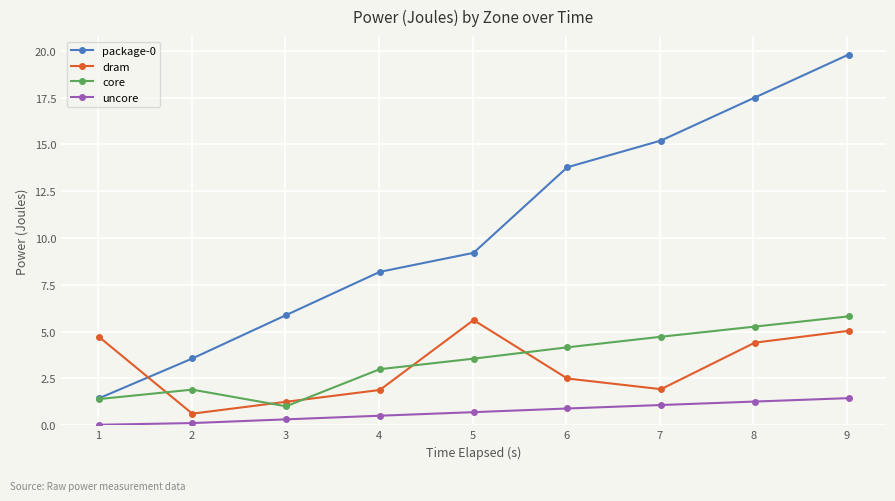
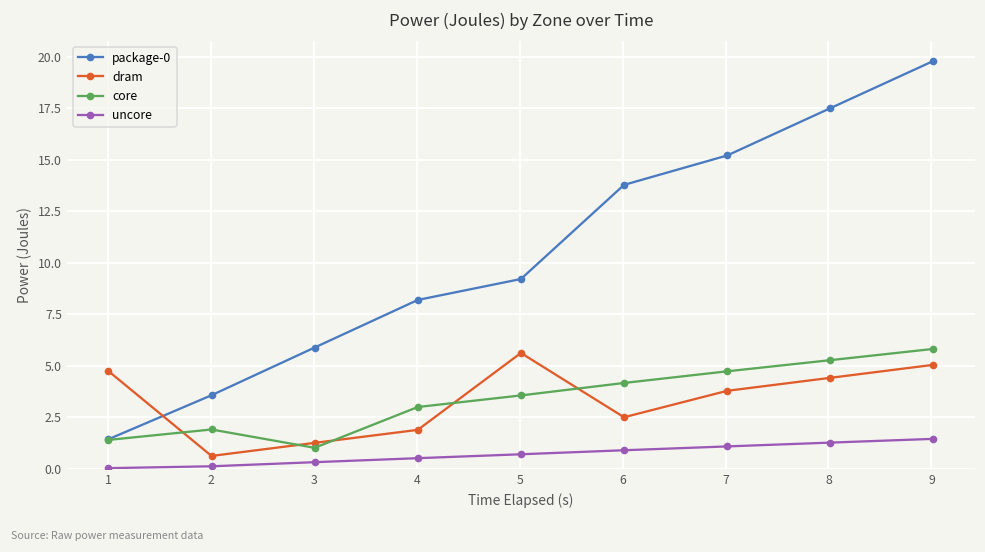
dram, 7: 1.9 -> 3.8
